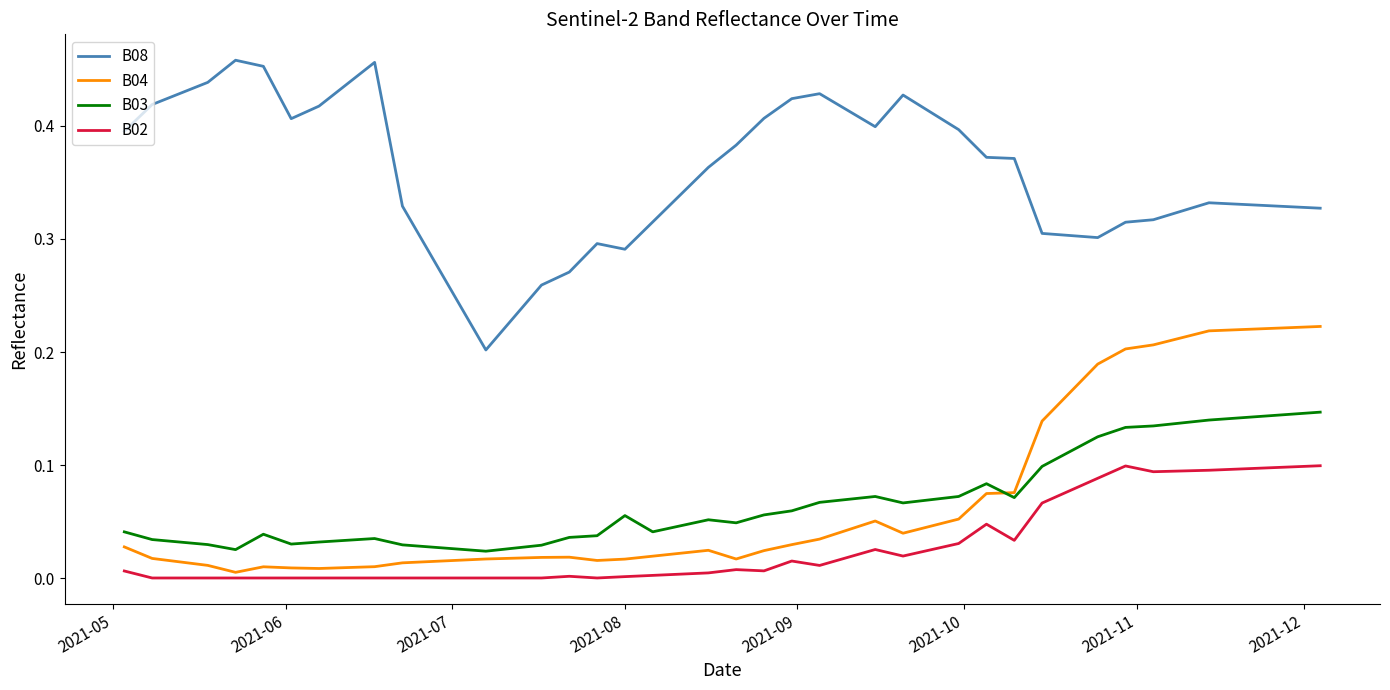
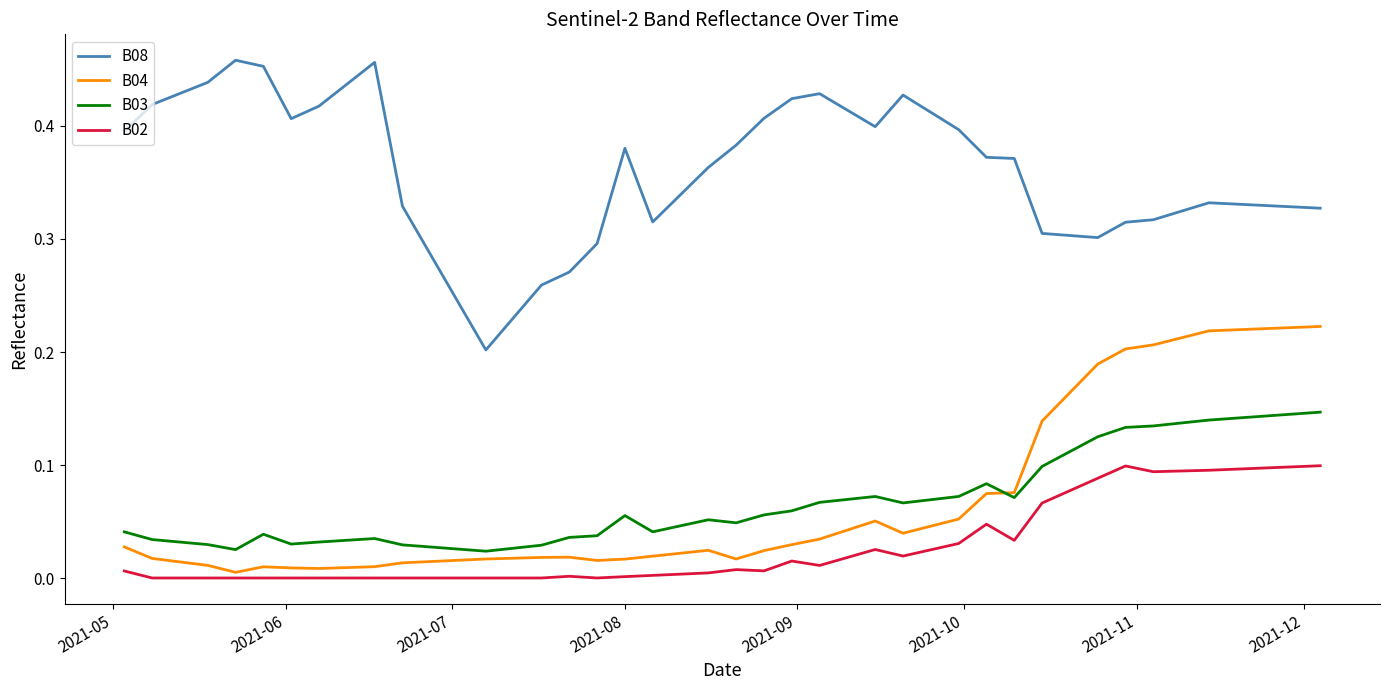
B08, 2021-08: 0.291 -> 0.380
